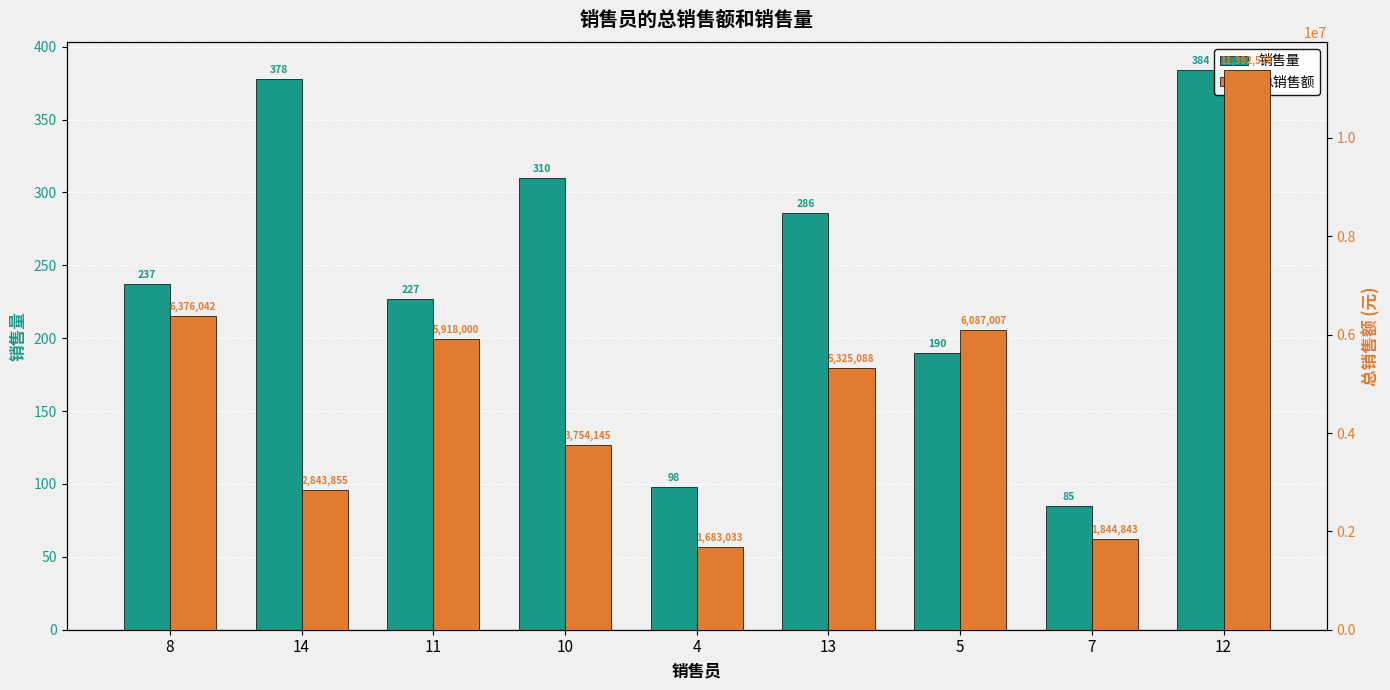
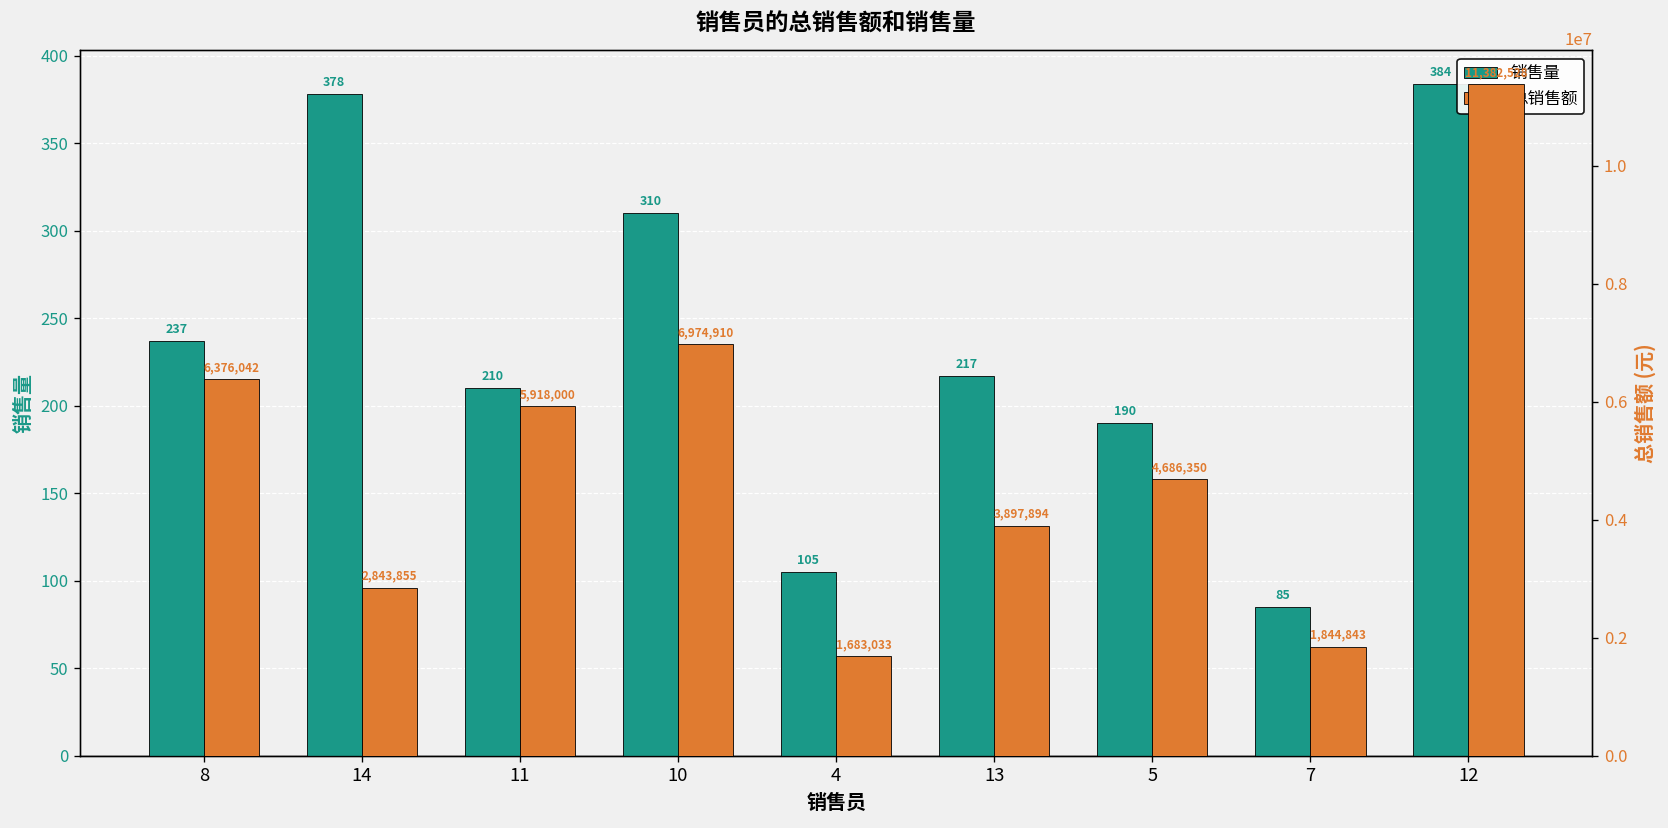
销售量, 11: 227 -> 210
销售量, 4: 98 -> 105
销售量, 13: 286 -> 217
总销售额, 10: 3,754,145 -> 6,974,910
总销售额, 13: 5,325,088 -> 3,897,894
总销售额, 5: 6,087,007 -> 4,686,350
